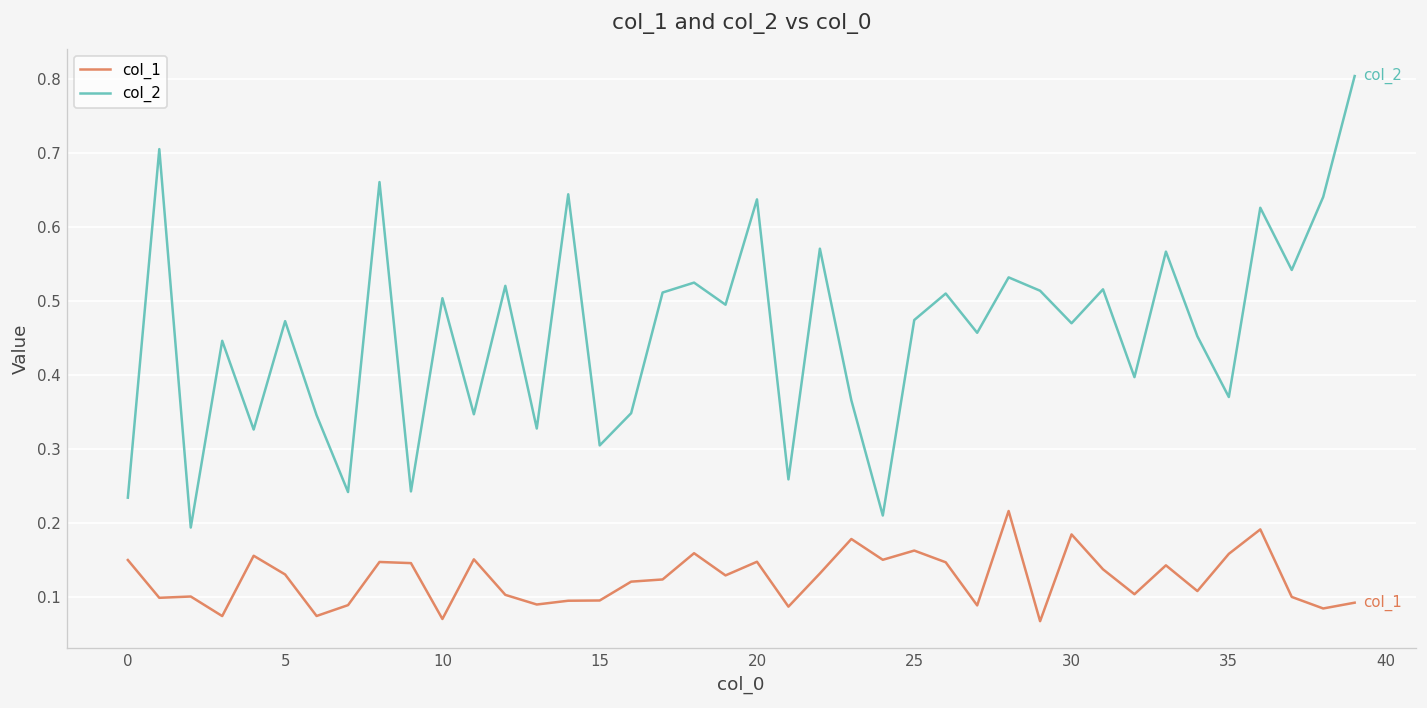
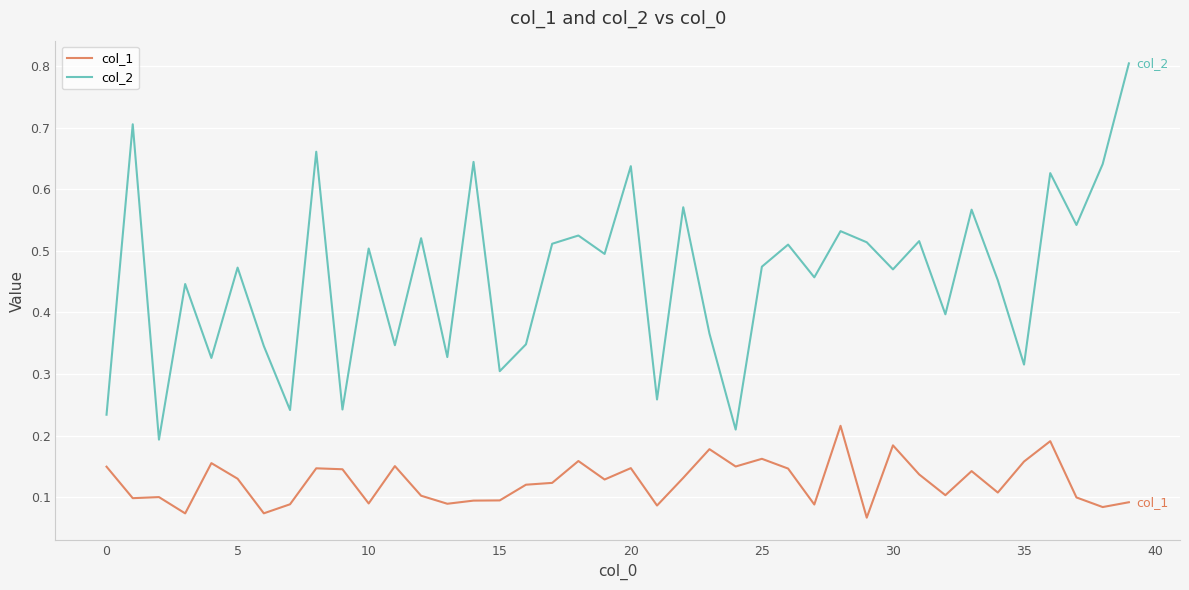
col_1, 10: 0.07 -> 0.09
col_2, 35: 0.37 -> 0.32
